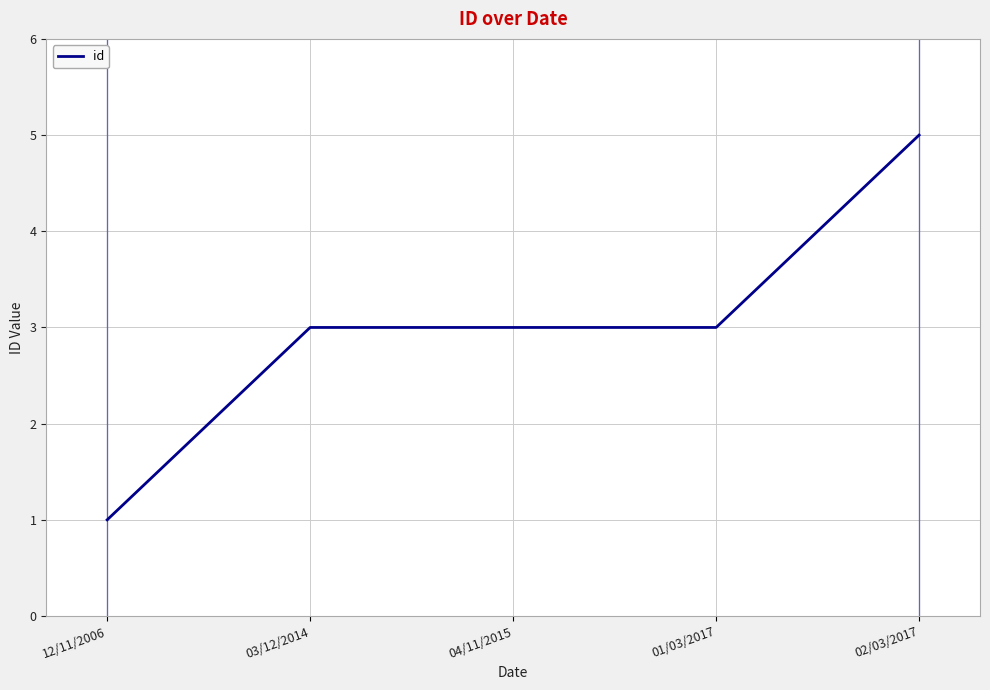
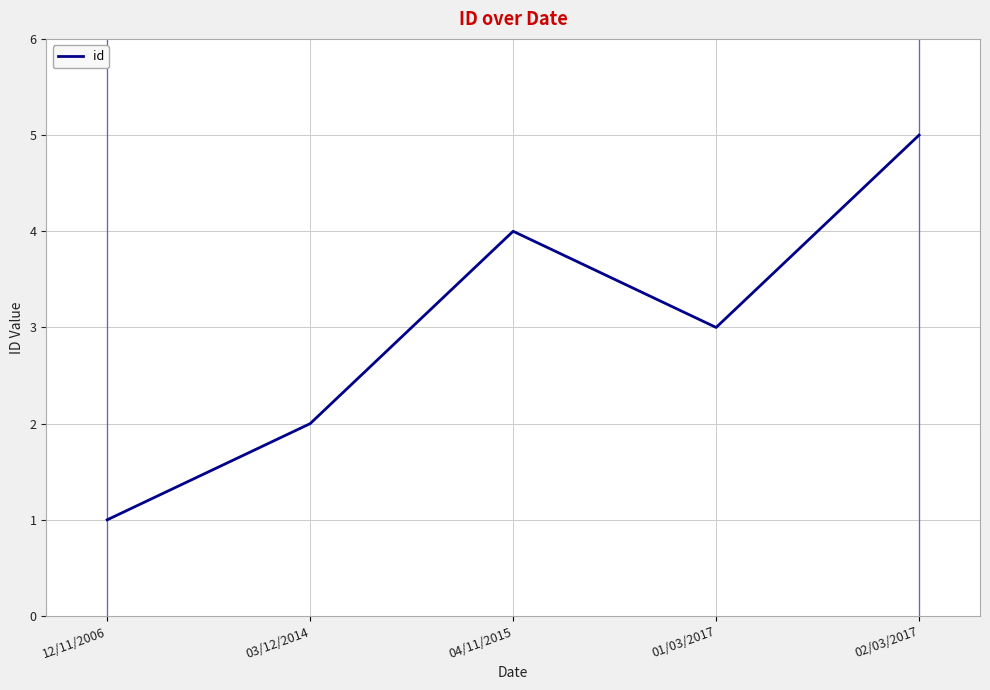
03/12/2014: 3 -> 2
04/11/2015: 3 -> 4
